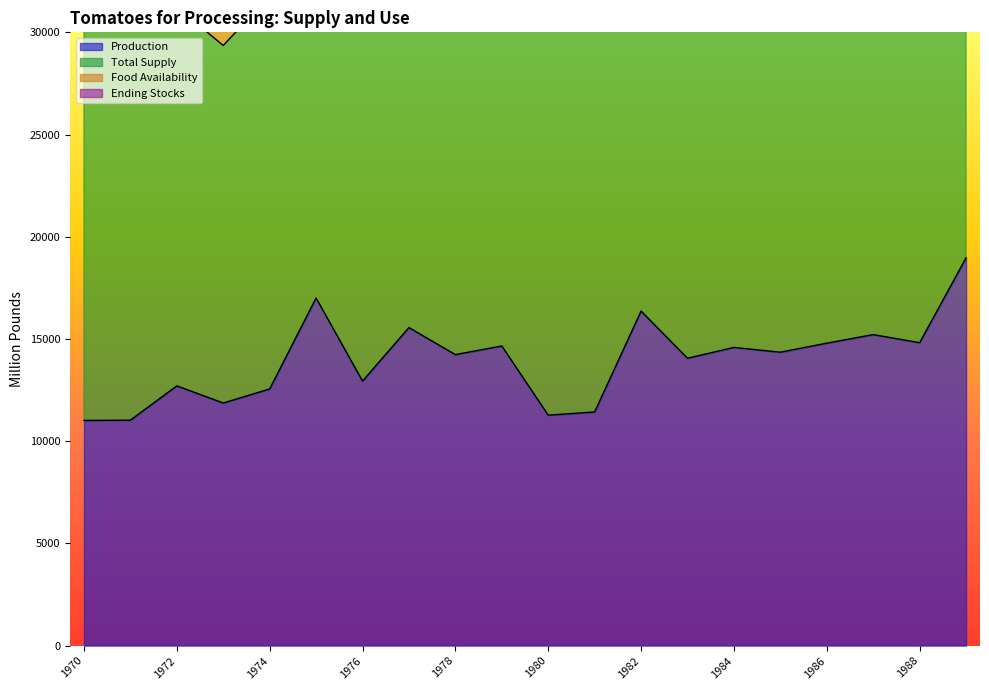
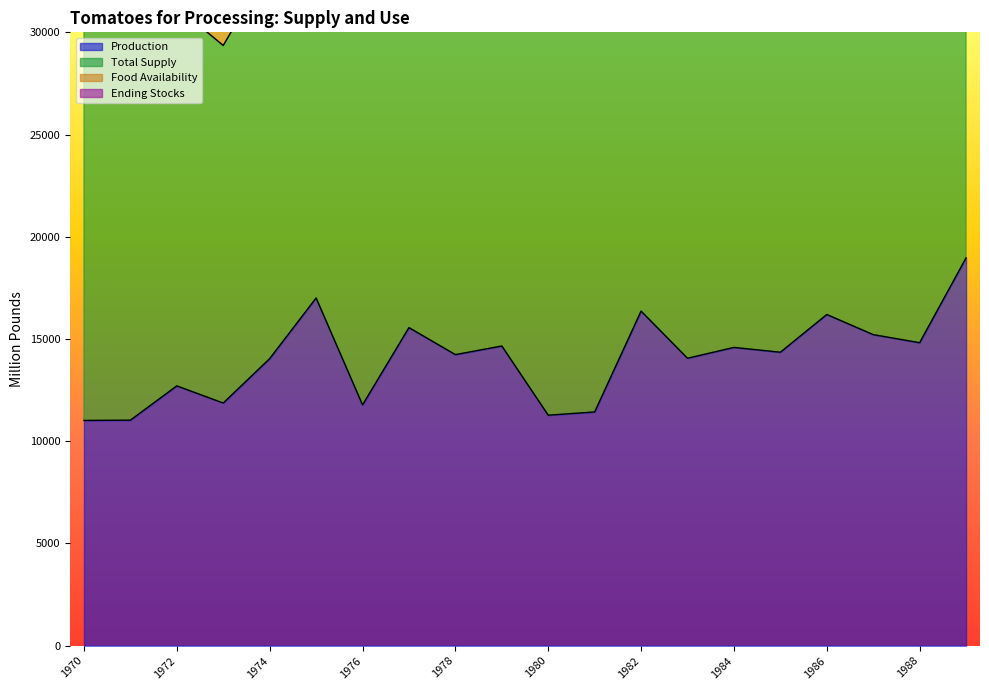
Production, 1974: 12600 -> 14000
Production, 1976: 12900 -> 11800
Production, 1986: 14800 -> 16200
